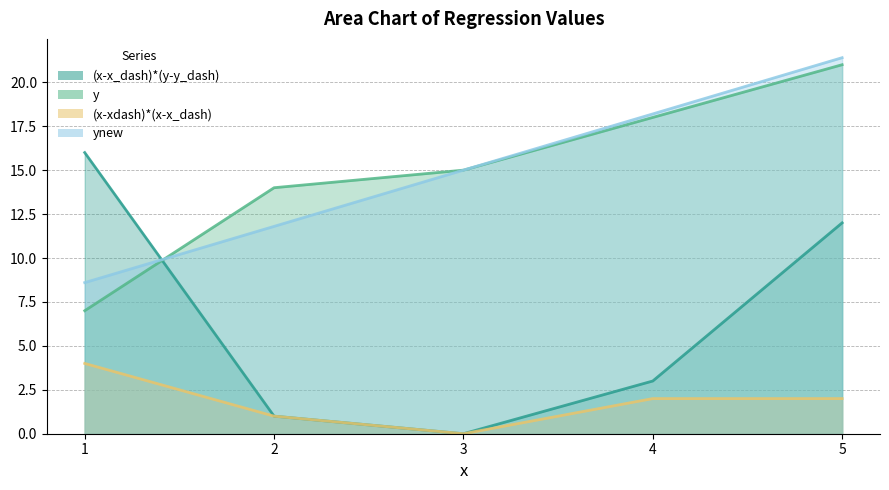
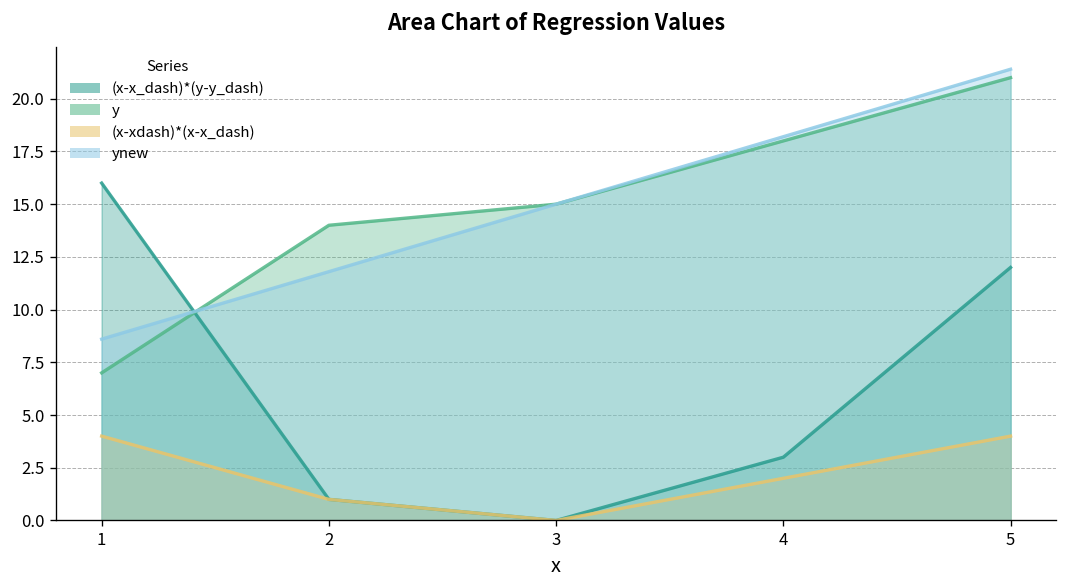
(x-xdash)*(x-x_dash), 5: 2 -> 4
